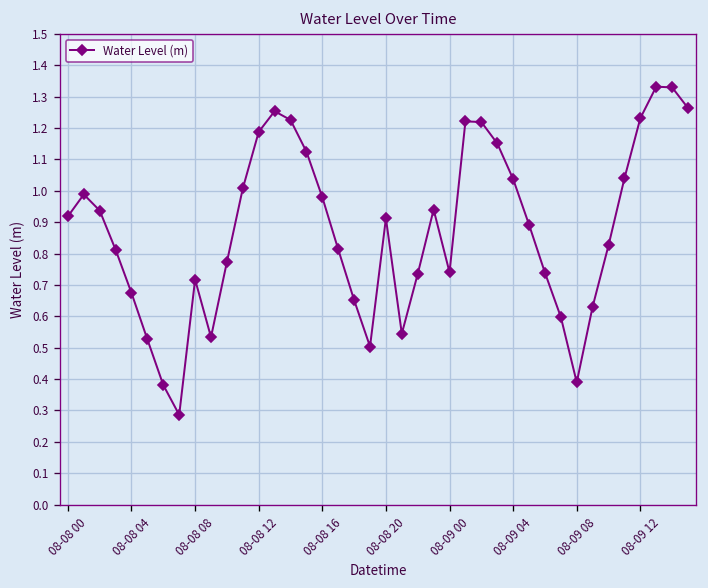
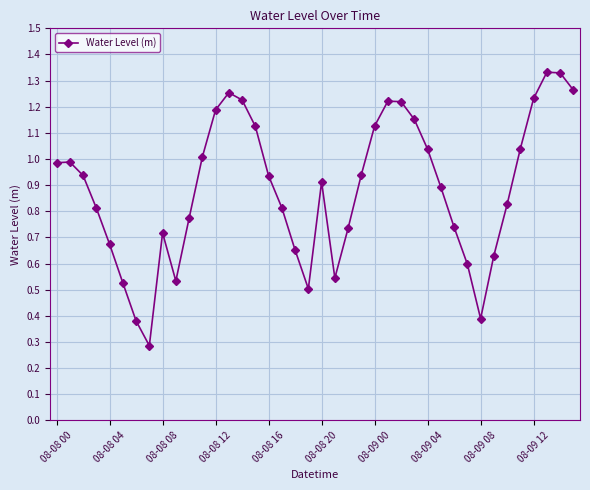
08-08 00: 0.92 -> 0.99
08-08 16: 0.98 -> 0.94
08-09 00: 0.74 -> 1.13
